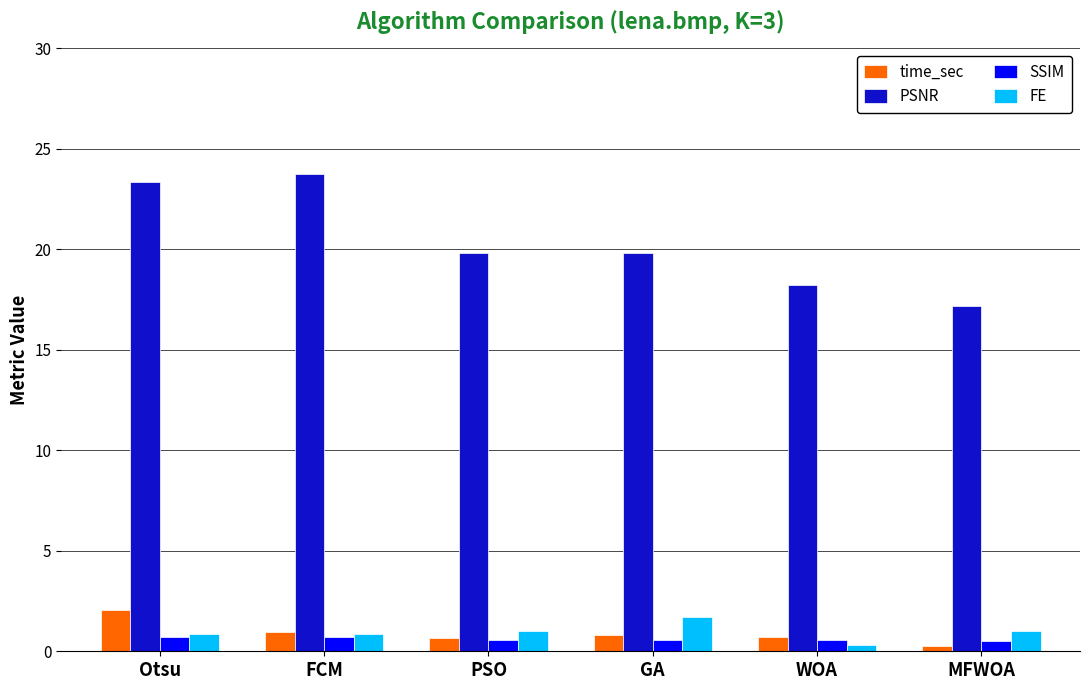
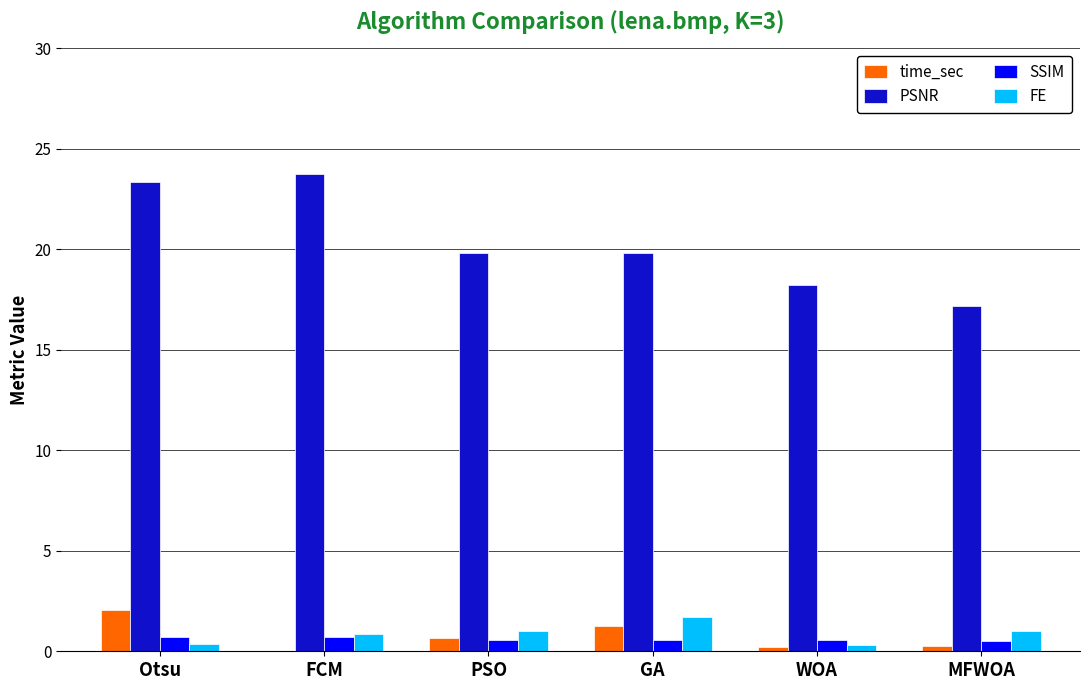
FE, Otsu: 0.9 -> 0.4
time_sec, FCM: 1.0 -> 0.0
time_sec, GA: 0.8 -> 1.2
time_sec, WOA: 0.7 -> 0.2
